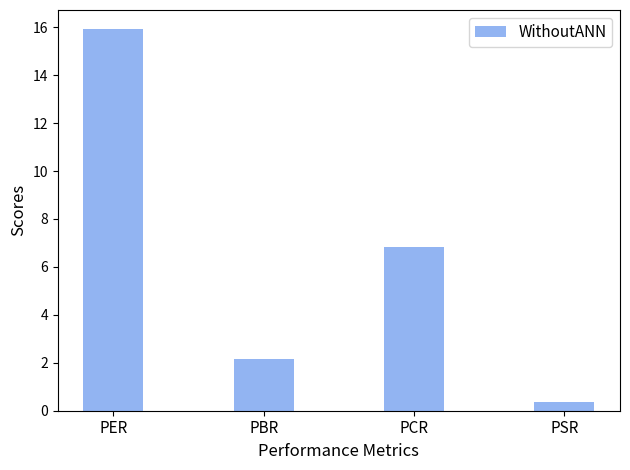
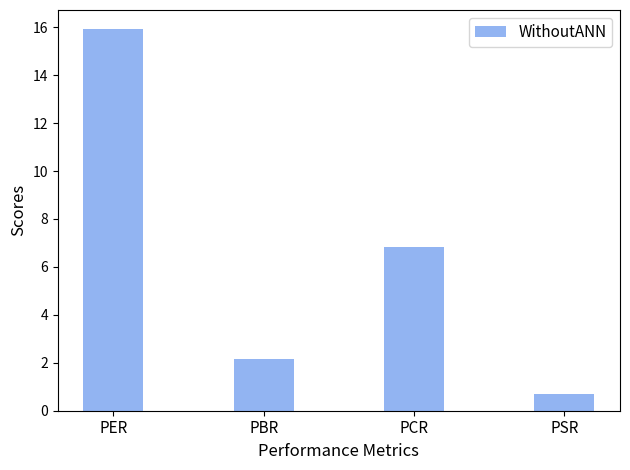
PSR: 0.4 -> 0.7
